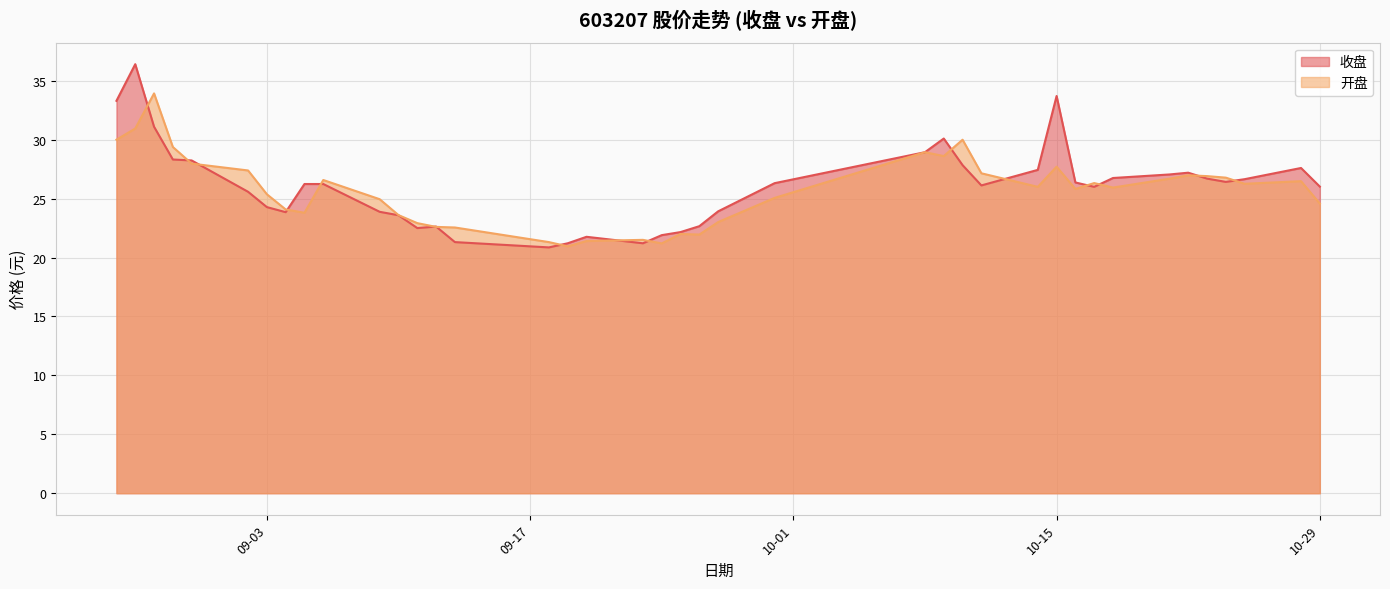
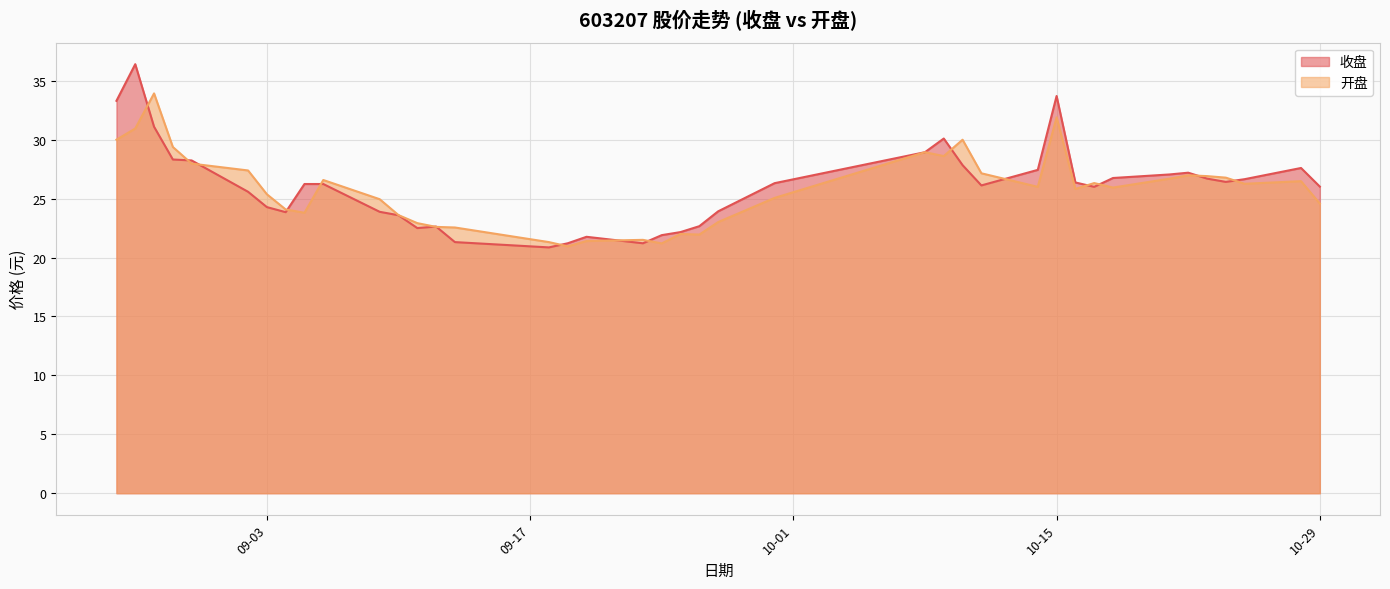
开盘, 10-15: 27.7 -> 31.9
